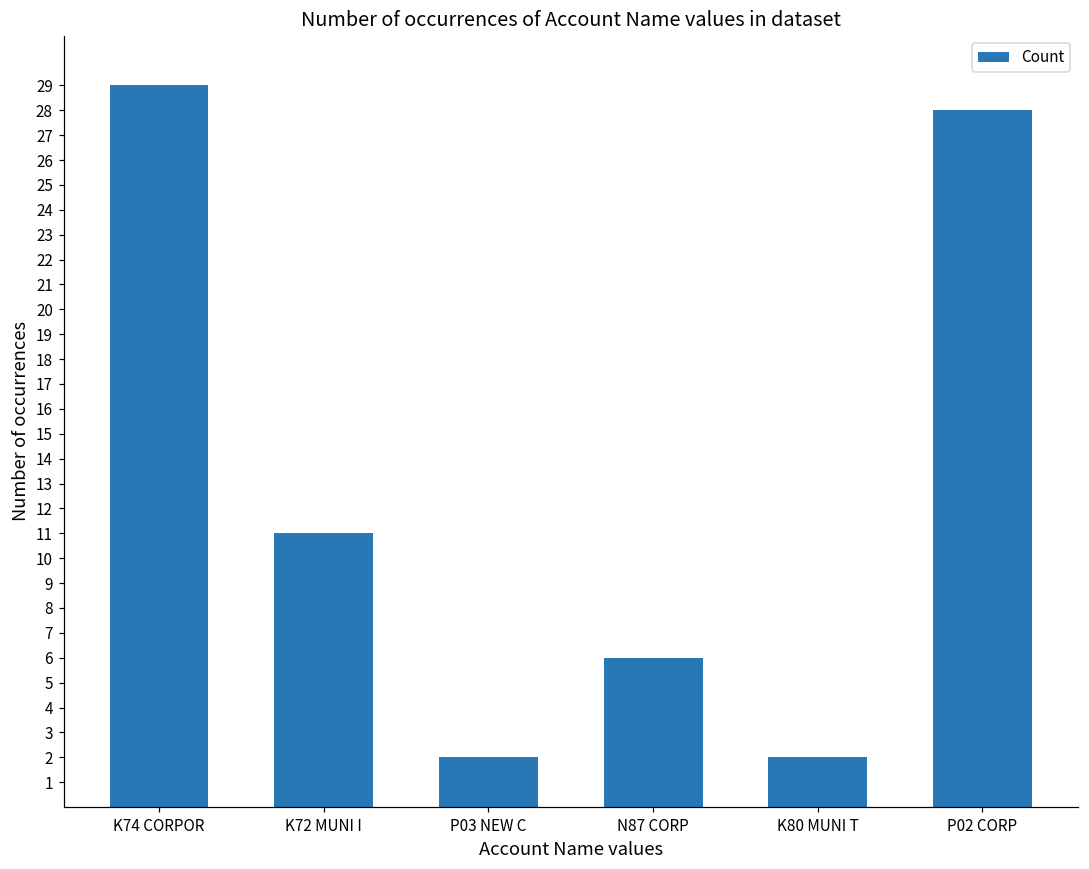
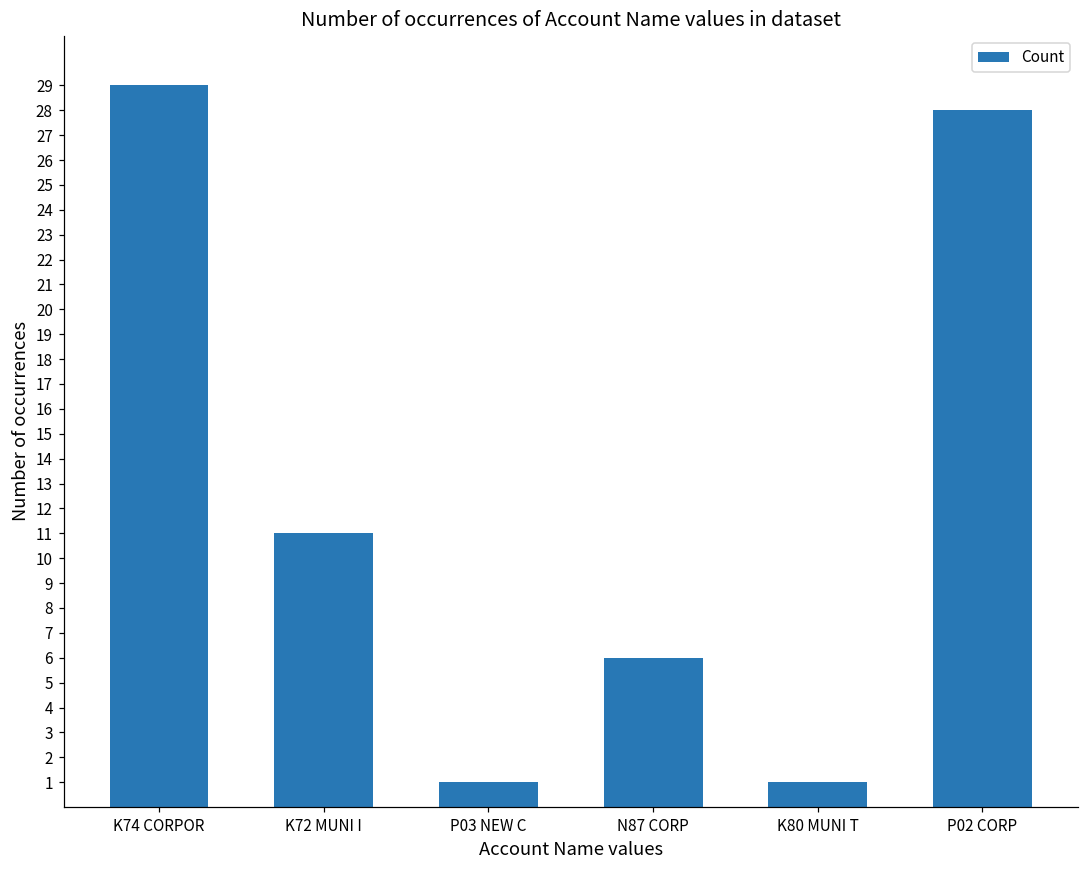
P03 NEW C: 2 -> 1
K80 MUNI T: 2 -> 1
